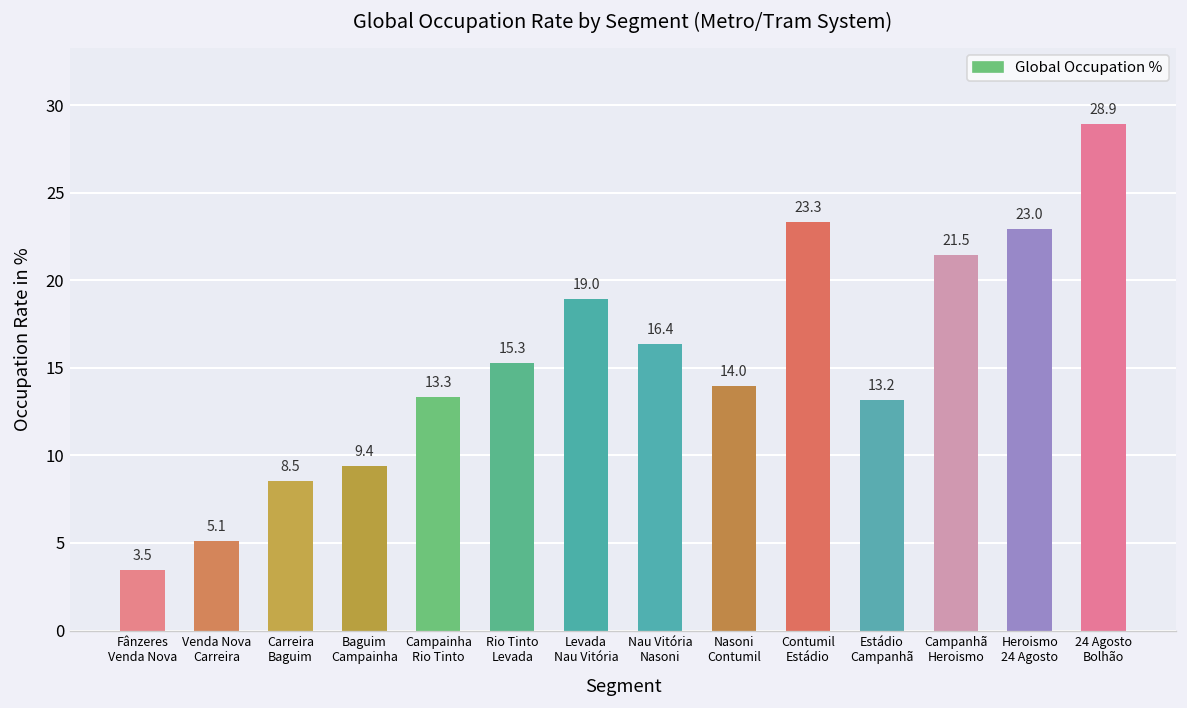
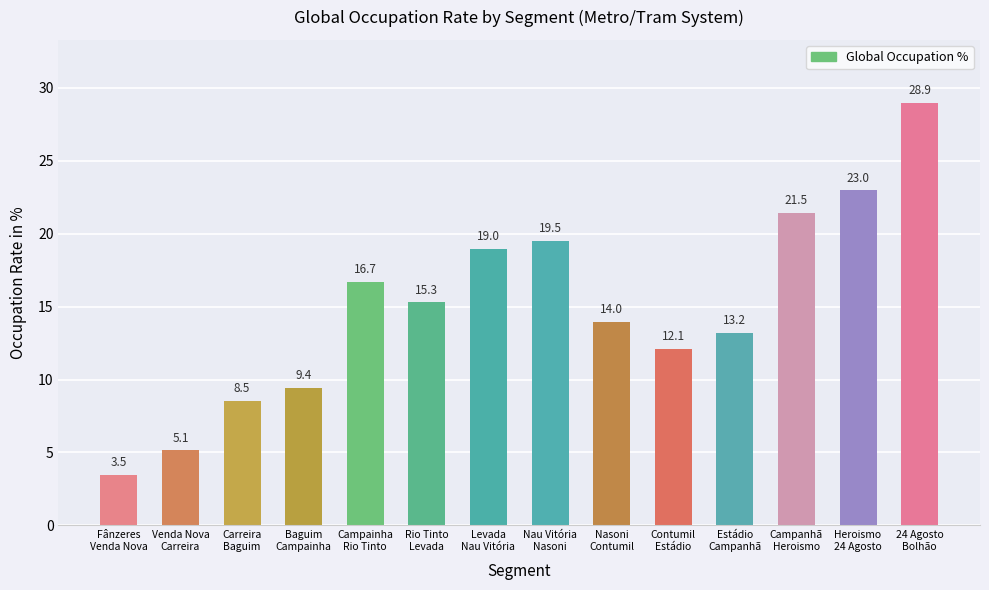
Campainha Rio Tinto: 13.3 -> 16.7
Nau Vitória Nasoni: 16.4 -> 19.5
Contumil Estádio: 23.3 -> 12.1
